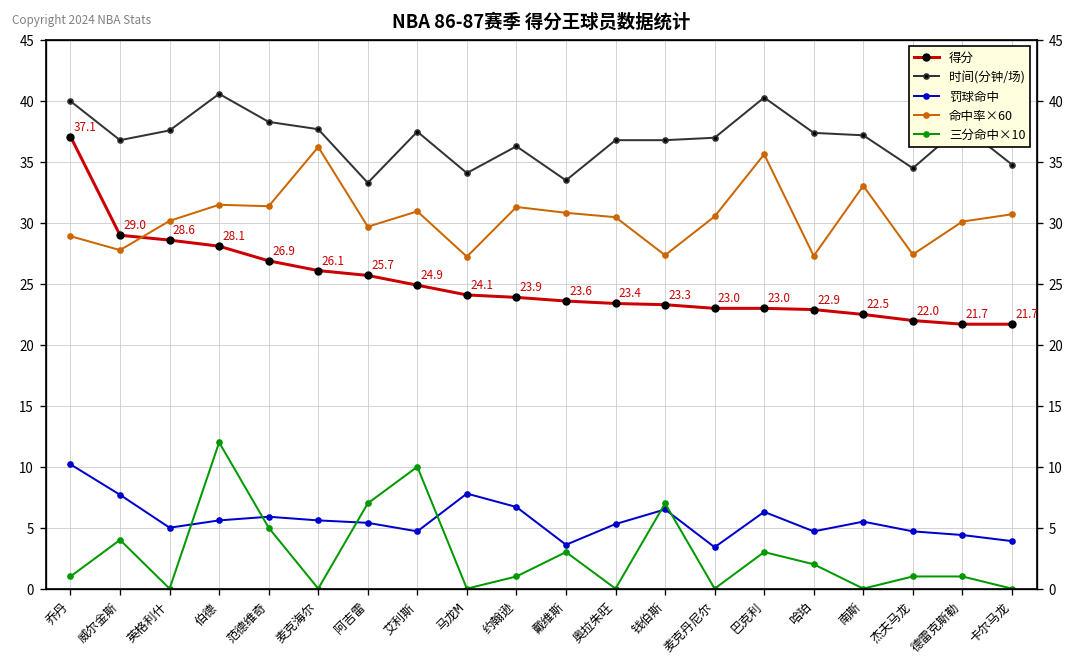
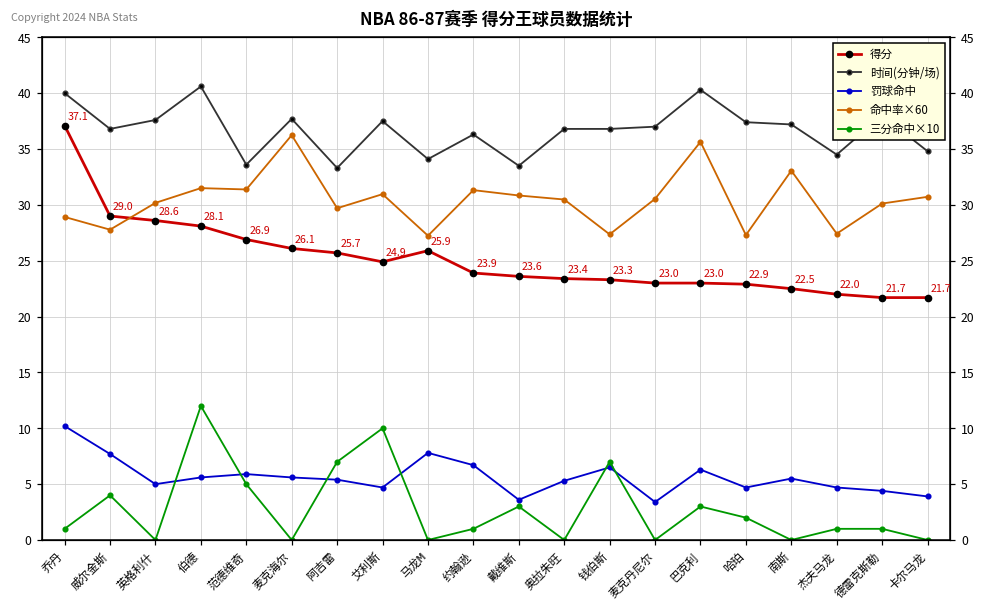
时间(分钟/场), 范德维奇: 38.3 -> 33.6
得分, 马龙M: 24.1 -> 25.9
